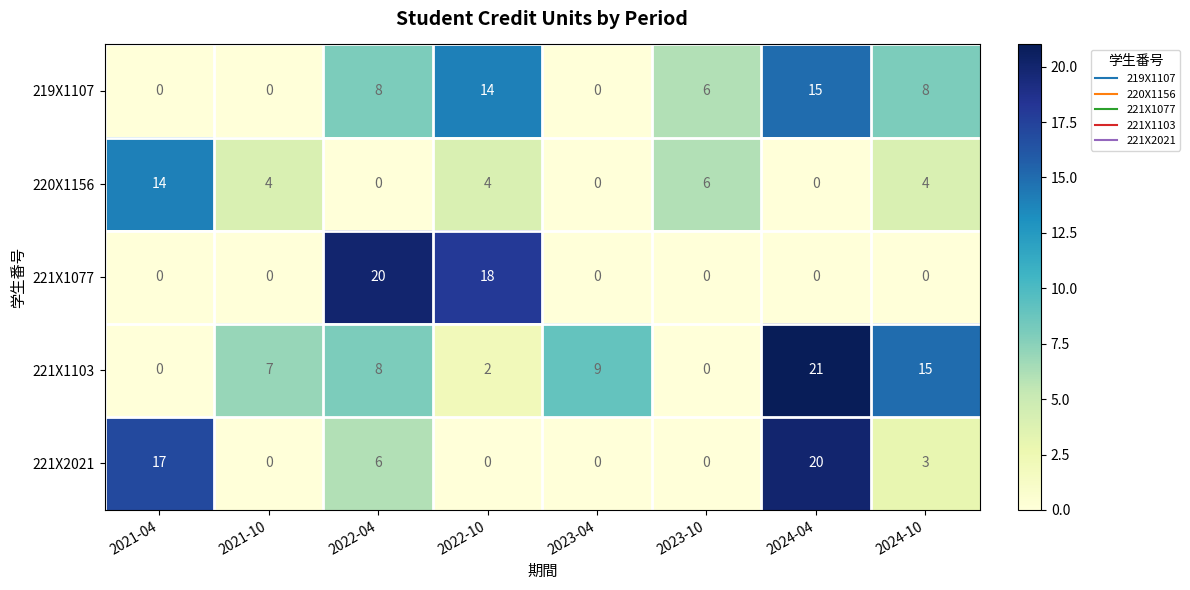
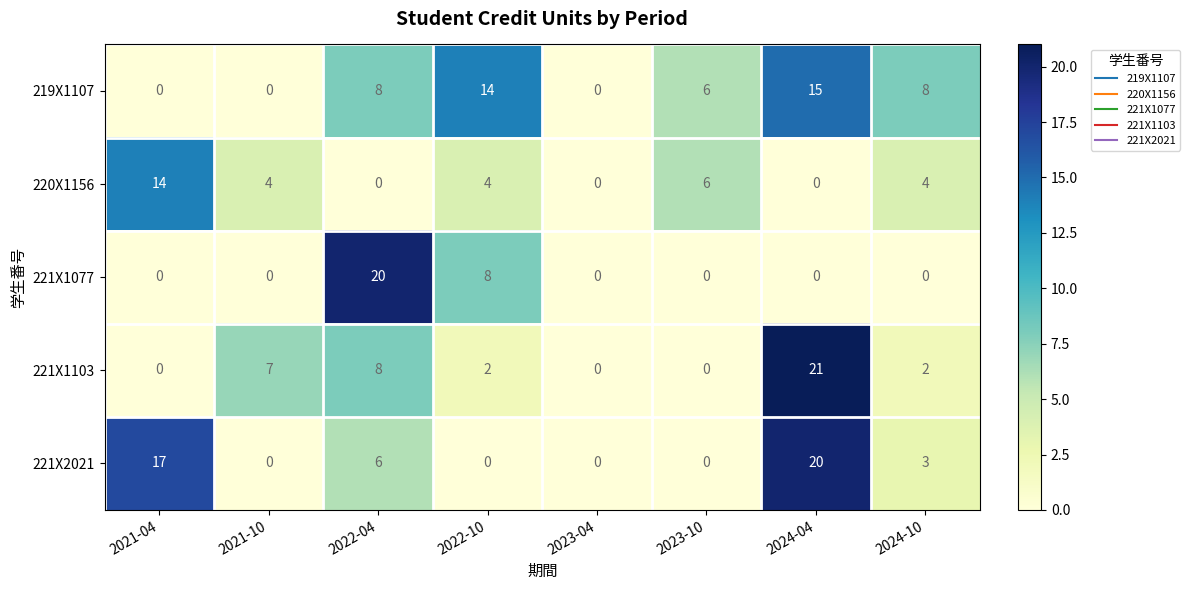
221X1077, 2022-10: 18 -> 8
221X1103, 2023-04: 9 -> 0
221X1103, 2024-10: 15 -> 2
